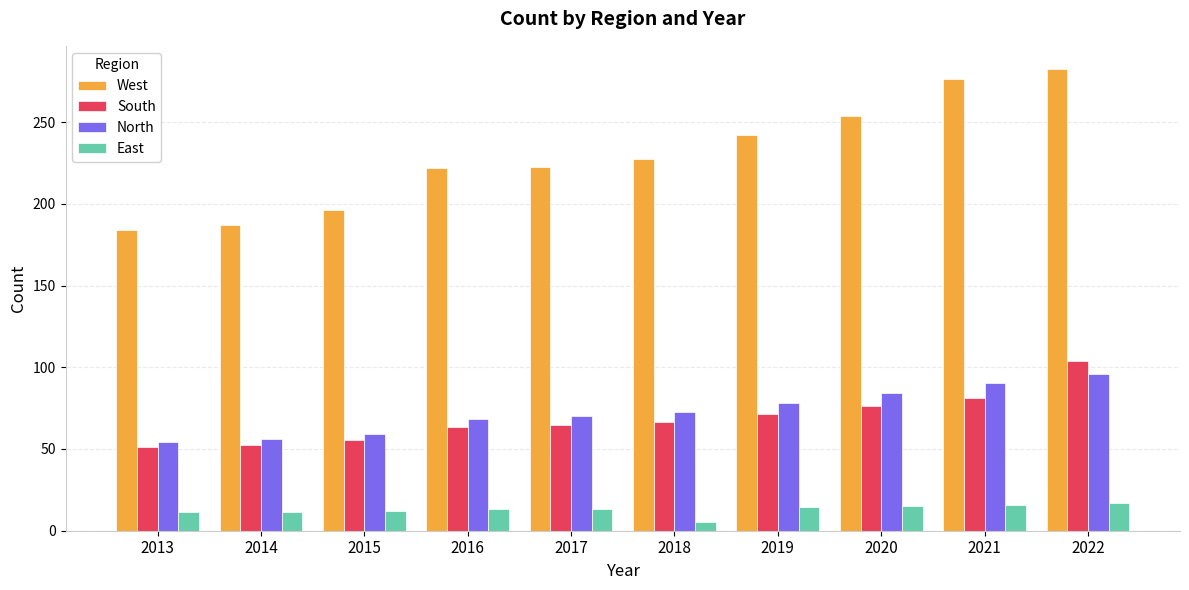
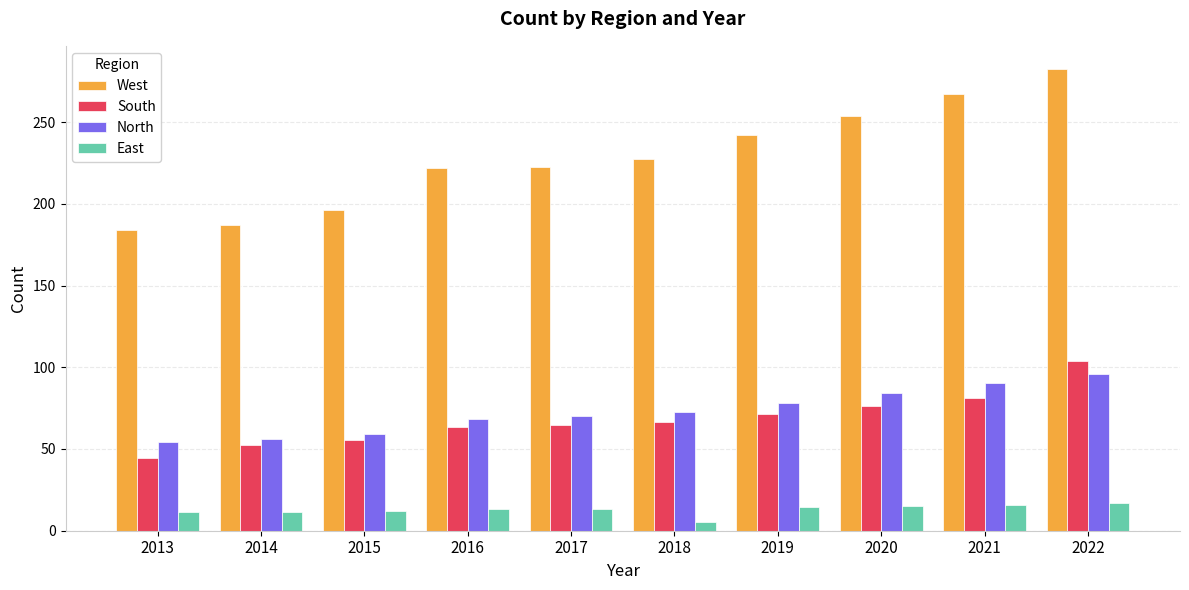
South, 2013: 51 -> 44
West, 2021: 276 -> 267
